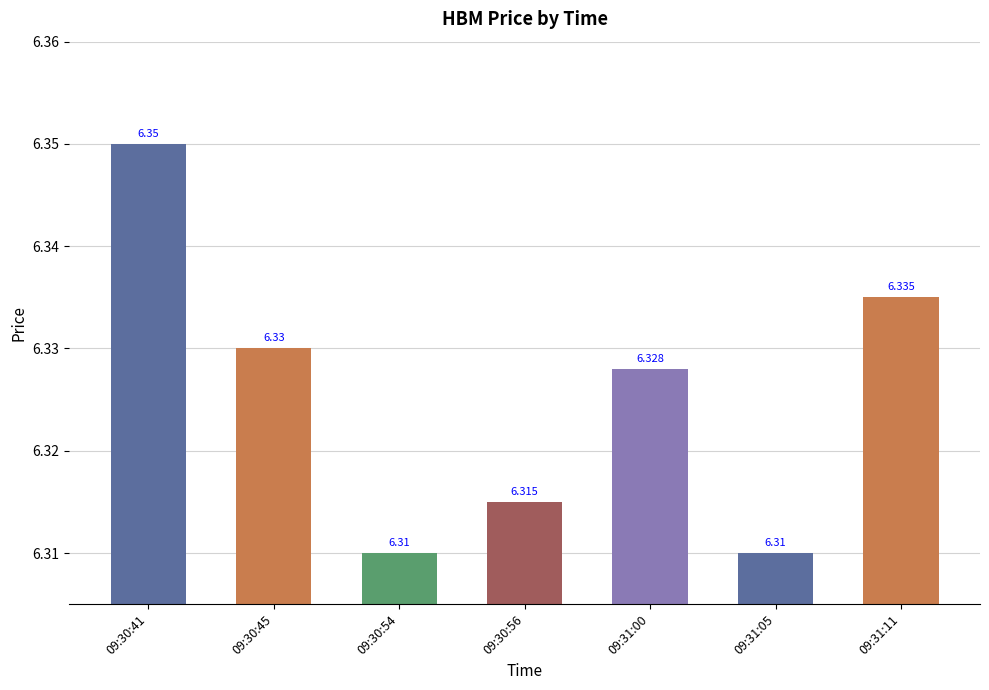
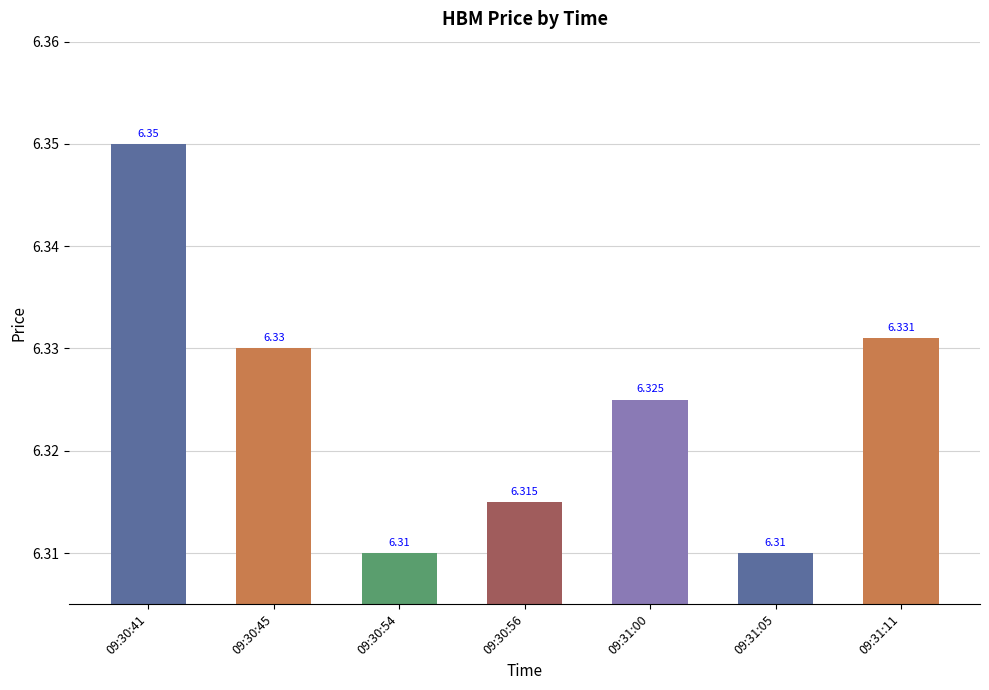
09:31:00: 6.328 -> 6.325
09:31:11: 6.335 -> 6.331
